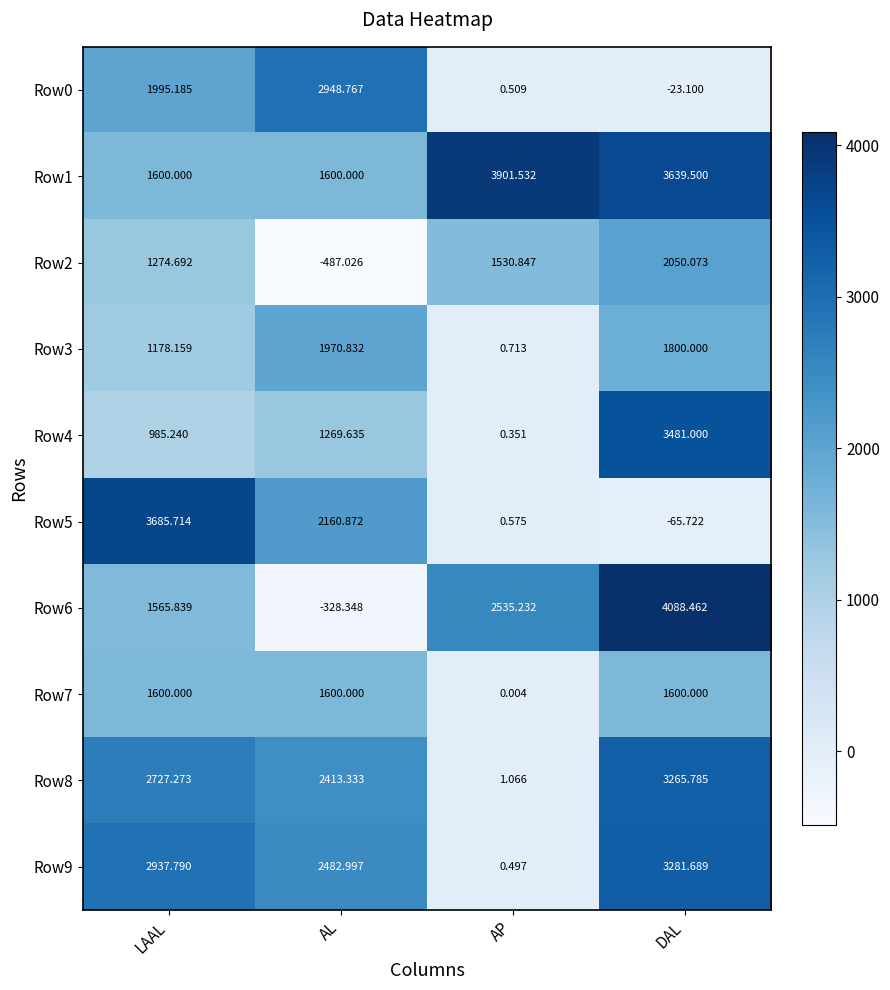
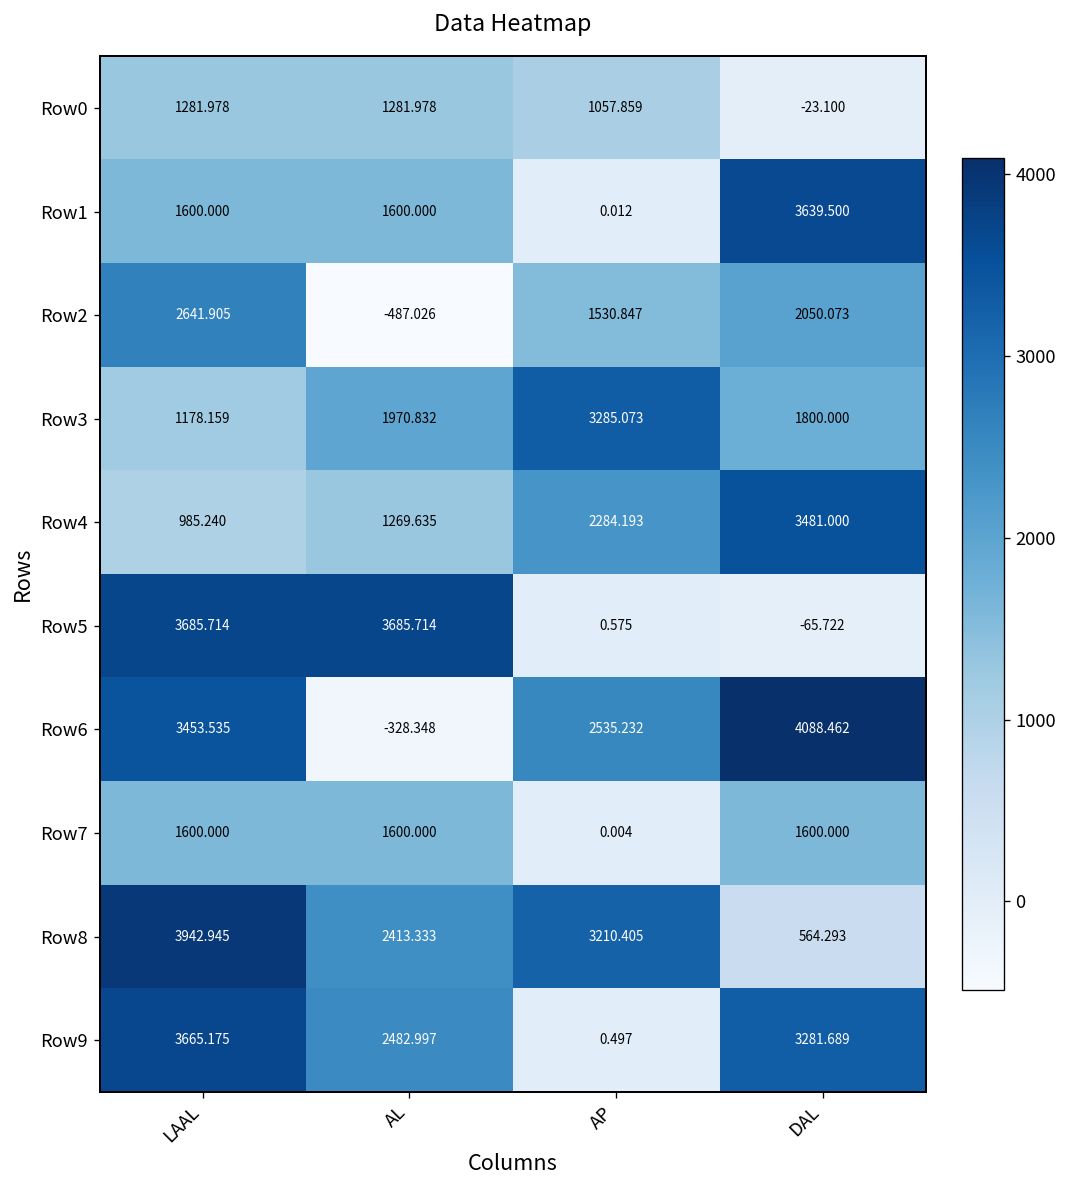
Row0, LAAL: 1995.185 -> 1281.978
Row0, AL: 2948.767 -> 1281.978
Row0, AP: 0.509 -> 1057.859
Row1, AP: 3901.532 -> 0.012
Row2, LAAL: 1274.692 -> 2641.905
Row3, AP: 0.713 -> 3285.073
Row4, AP: 0.351 -> 2284.193
Row5, AL: 2160.872 -> 3685.714
Row6, LAAL: 1565.839 -> 3453.535
Row8, LAAL: 2727.273 -> 3942.945
Row8, AP: 1.066 -> 3210.405
Row8, DAL: 3265.785 -> 564.293
Row9, LAAL: 2937.790 -> 3665.175
